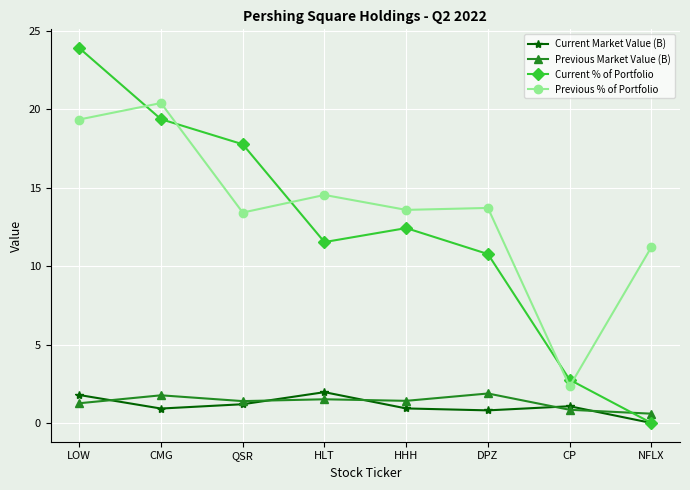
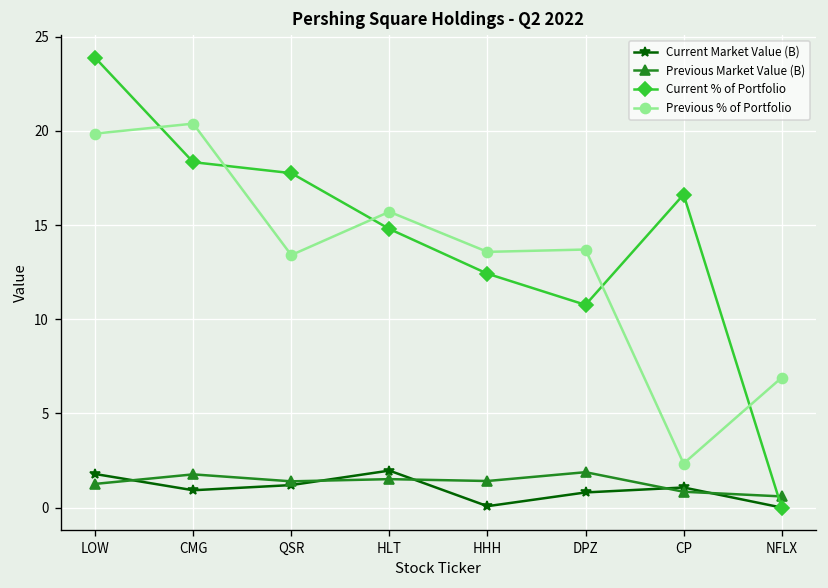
Previous % of Portfolio, LOW: 19.3 -> 19.9
Current % of Portfolio, CMG: 19.4 -> 18.3
Current % of Portfolio, HLT: 11.5 -> 14.8
Previous % of Portfolio, HLT: 14.5 -> 15.7
Current Market Value (B), HHH: 0.9 -> 0.1
Current % of Portfolio, CP: 2.8 -> 16.6
Previous % of Portfolio, NFLX: 11.2 -> 6.9
